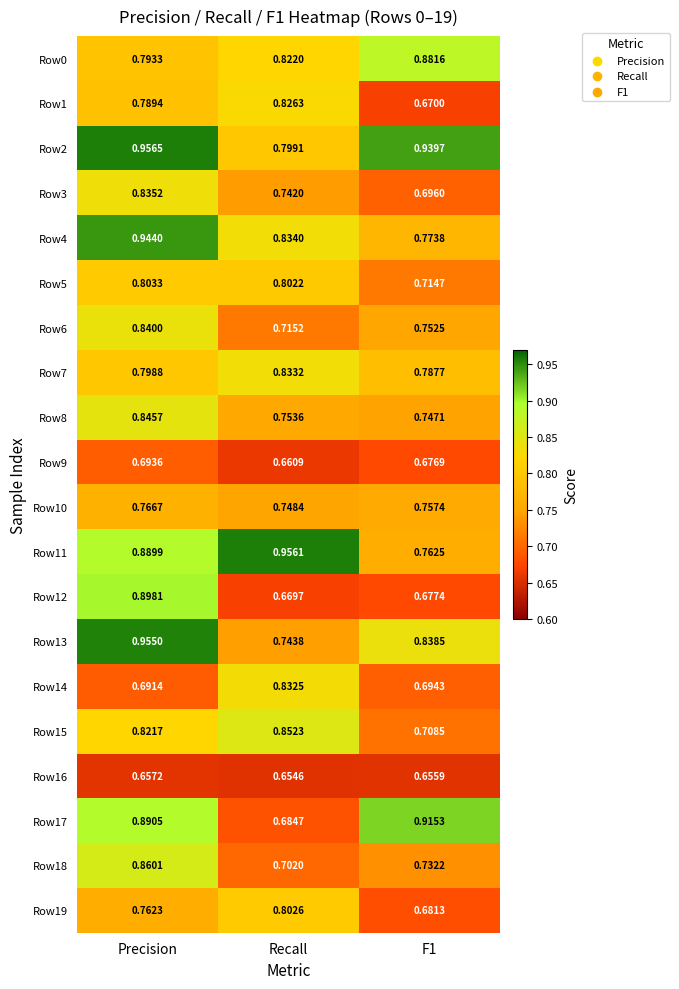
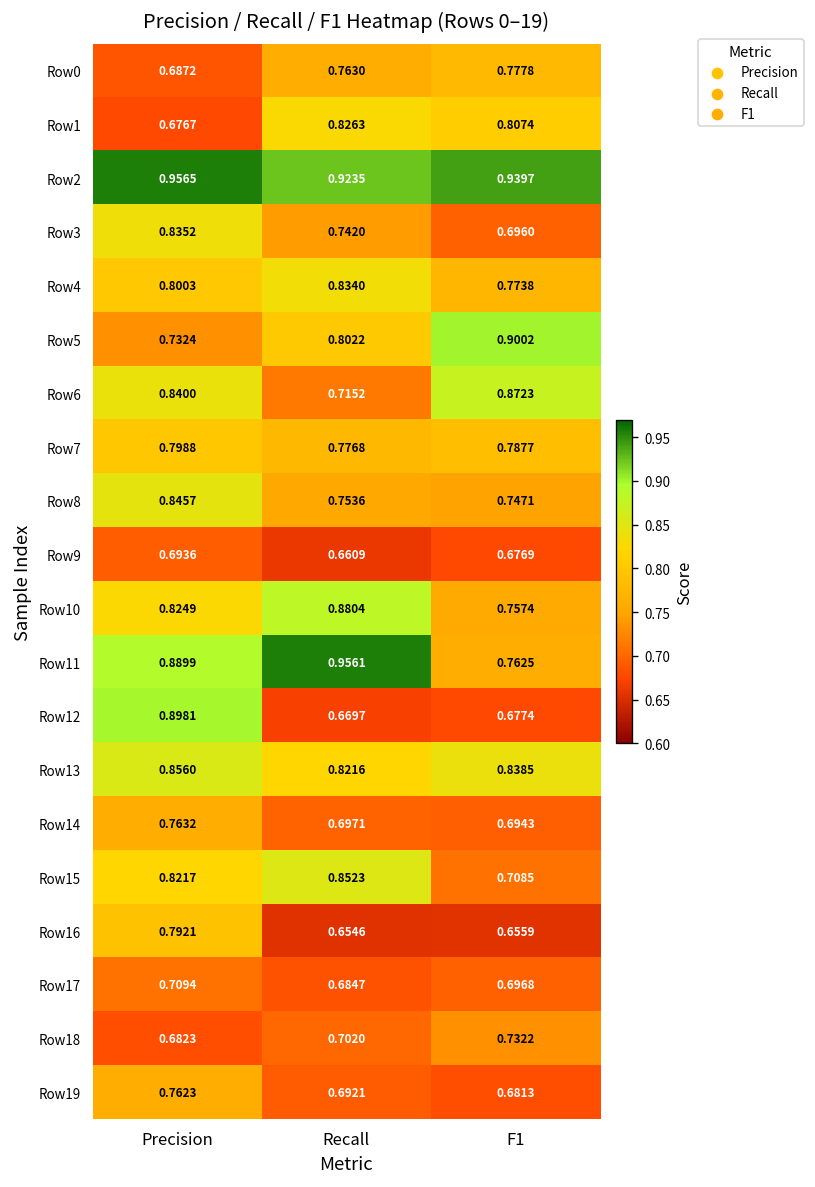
Row0, Precision: 0.7933 -> 0.6872
Row0, Recall: 0.8220 -> 0.7630
Row0, F1: 0.8816 -> 0.7778
Row1, Precision: 0.7894 -> 0.6767
Row1, F1: 0.6700 -> 0.8074
Row2, Recall: 0.7991 -> 0.9235
Row4, Precision: 0.9440 -> 0.8003
Row5, Precision: 0.8033 -> 0.7324
Row5, F1: 0.7147 -> 0.9002
Row6, F1: 0.7525 -> 0.8723
Row7, Recall: 0.8332 -> 0.7768
Row10, Precision: 0.7667 -> 0.8249
Row10, Recall: 0.7484 -> 0.8804
Row13, Precision: 0.9550 -> 0.8560
Row13, Recall: 0.7438 -> 0.8216
Row14, Precision: 0.6914 -> 0.7632
Row14, Recall: 0.8325 -> 0.6971
Row16, Precision: 0.6572 -> 0.7921
Row17, Precision: 0.8905 -> 0.7094
Row17, F1: 0.9153 -> 0.6968
Row18, Precision: 0.8601 -> 0.6823
Row19, Recall: 0.8026 -> 0.6921
